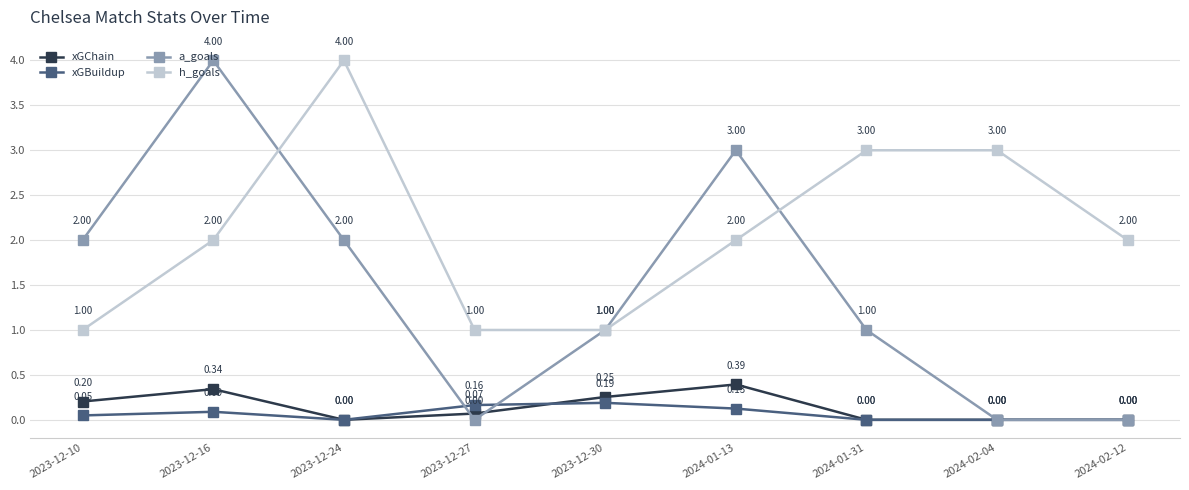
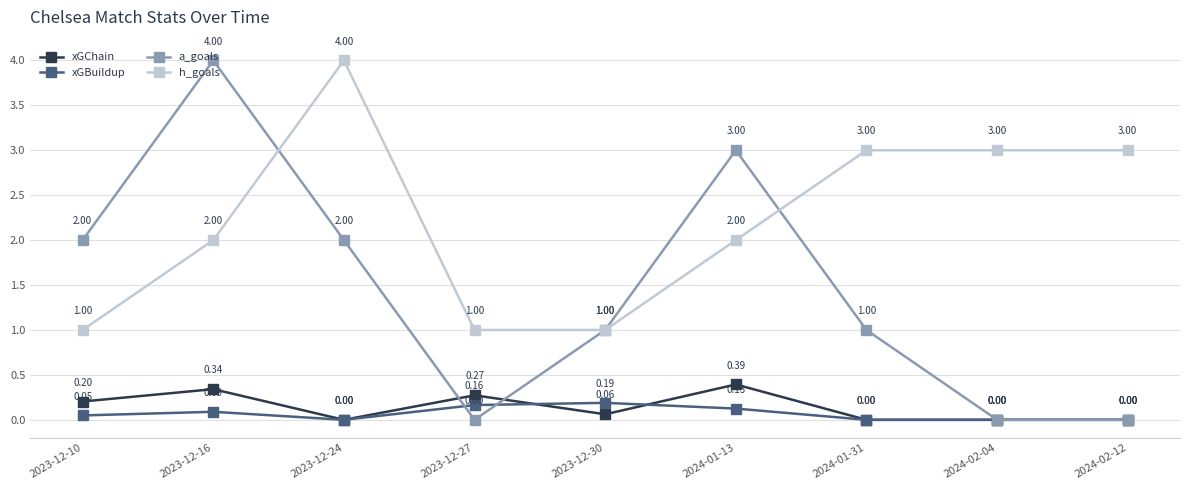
xGChain, 2023-12-27: 0.07 -> 0.27
xGChain, 2023-12-30: 0.25 -> 0.06
h_goals, 2024-02-12: 2.00 -> 3.00
